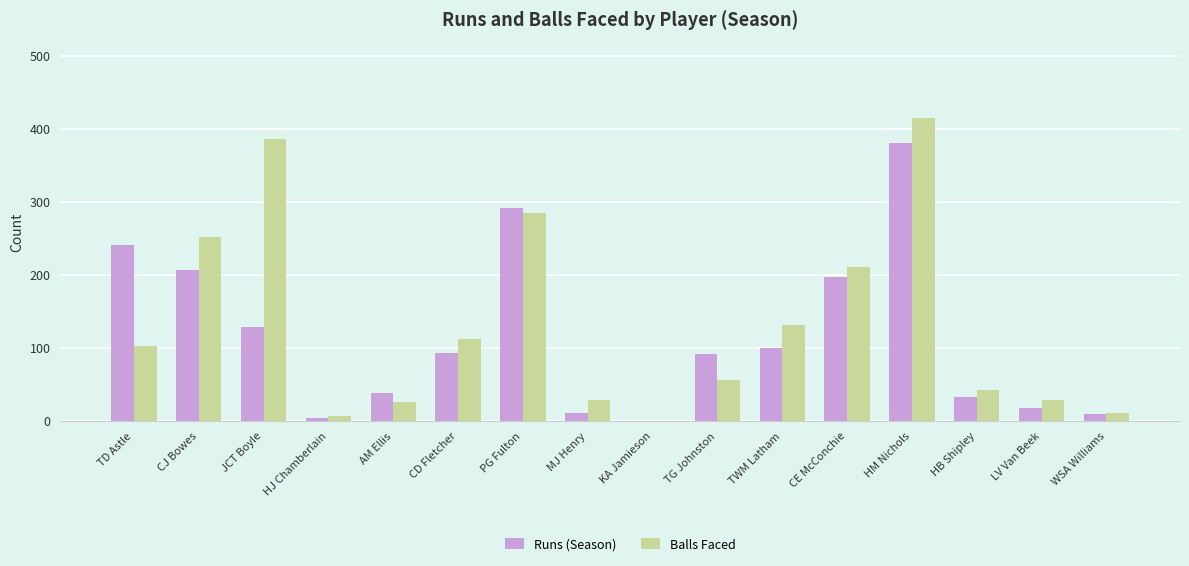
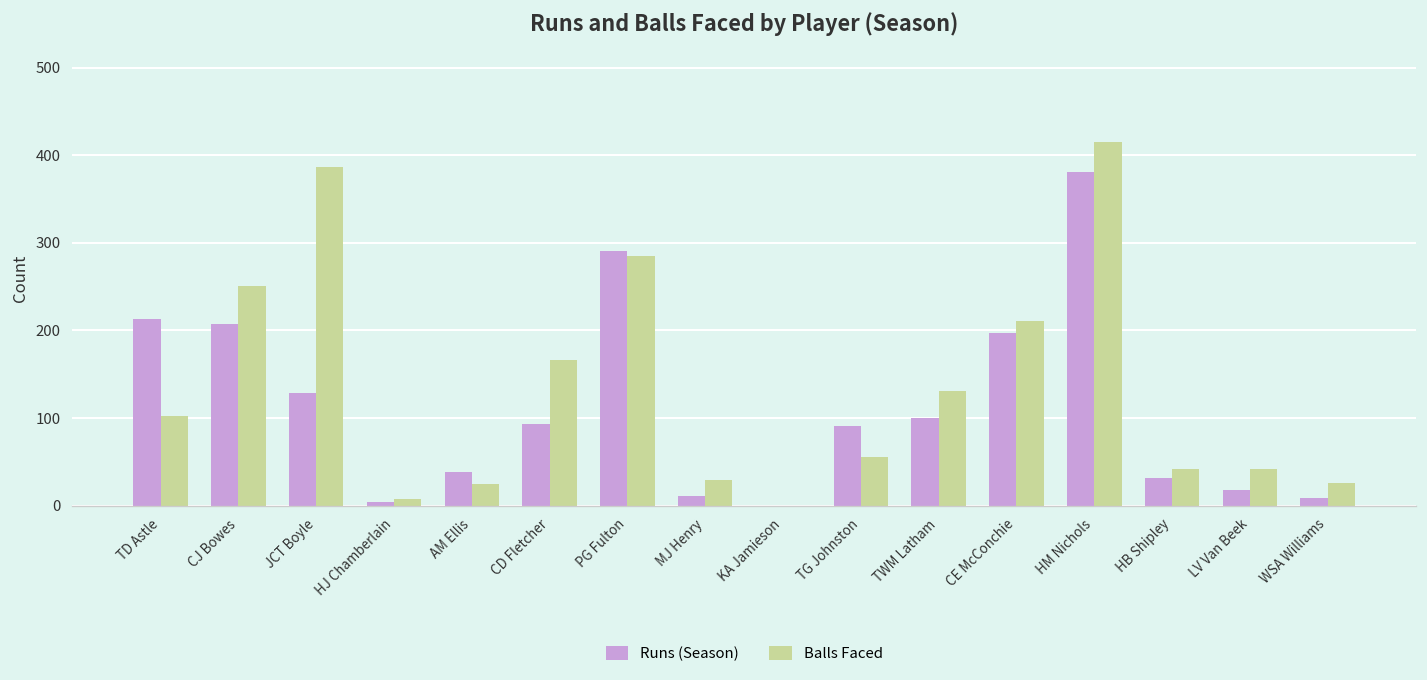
Runs (Season), TD Astle: 240 -> 210
Balls Faced, CD Fletcher: 110 -> 170
Balls Faced, LV Van Beek: 30 -> 40
Balls Faced, WSA Williams: 10 -> 30
